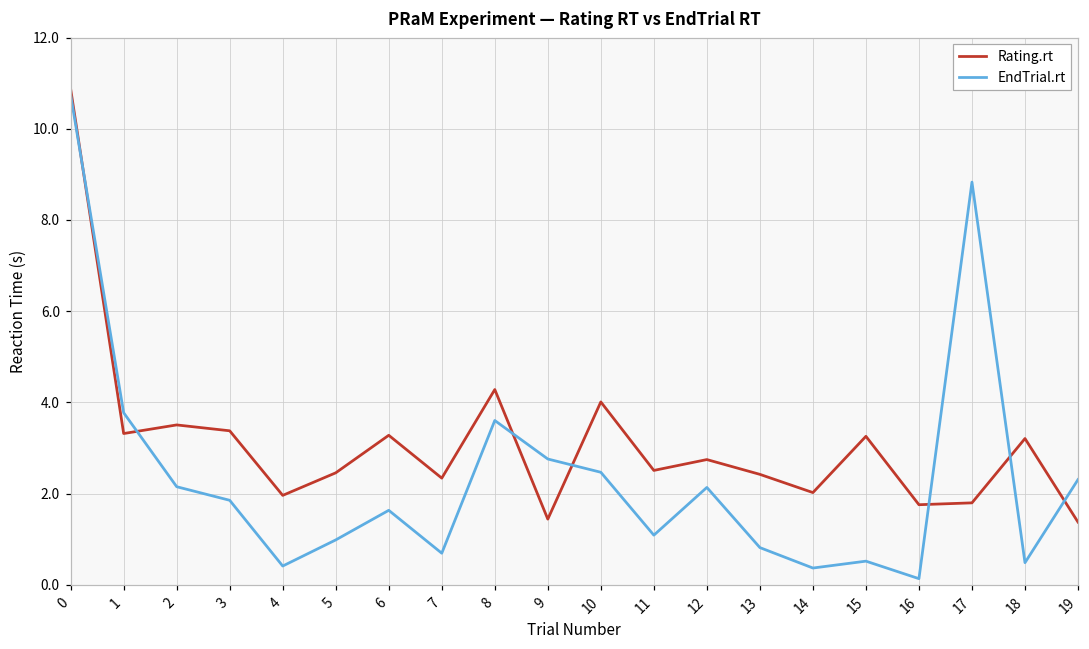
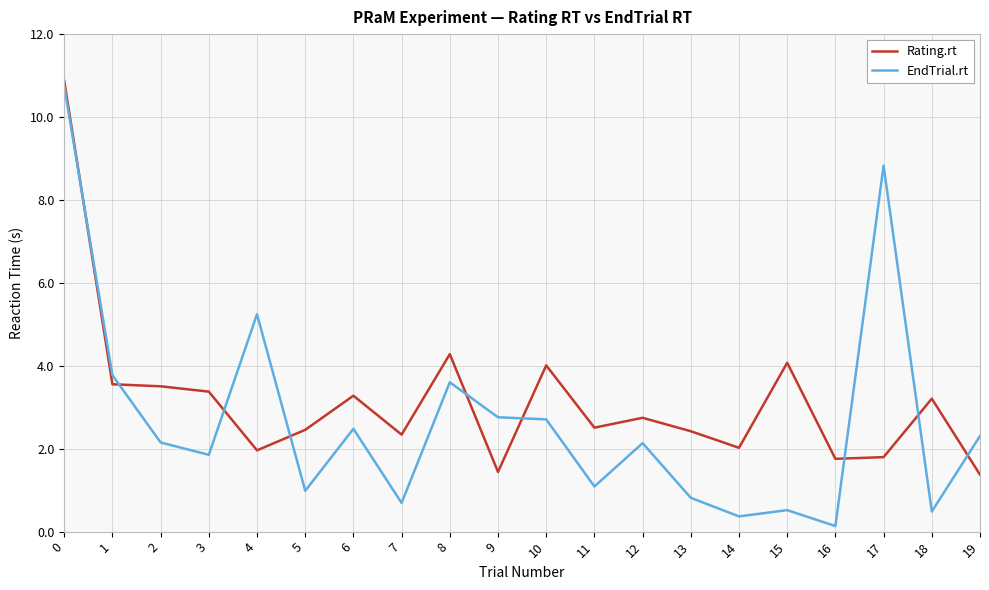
Rating.rt, 1: 3.3 -> 3.6
EndTrial.rt, 4: 0.4 -> 5.2
EndTrial.rt, 6: 1.6 -> 2.5
EndTrial.rt, 10: 2.5 -> 2.7
Rating.rt, 15: 3.3 -> 4.1
